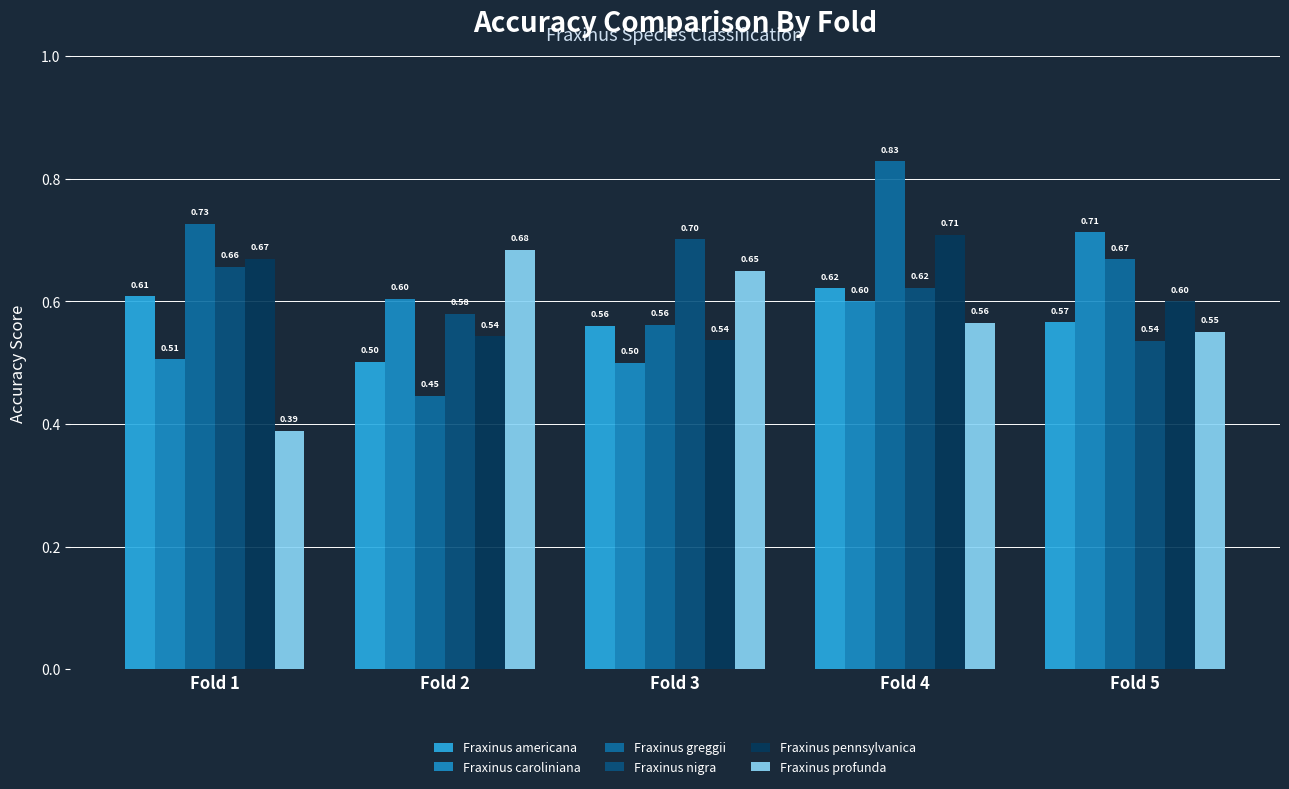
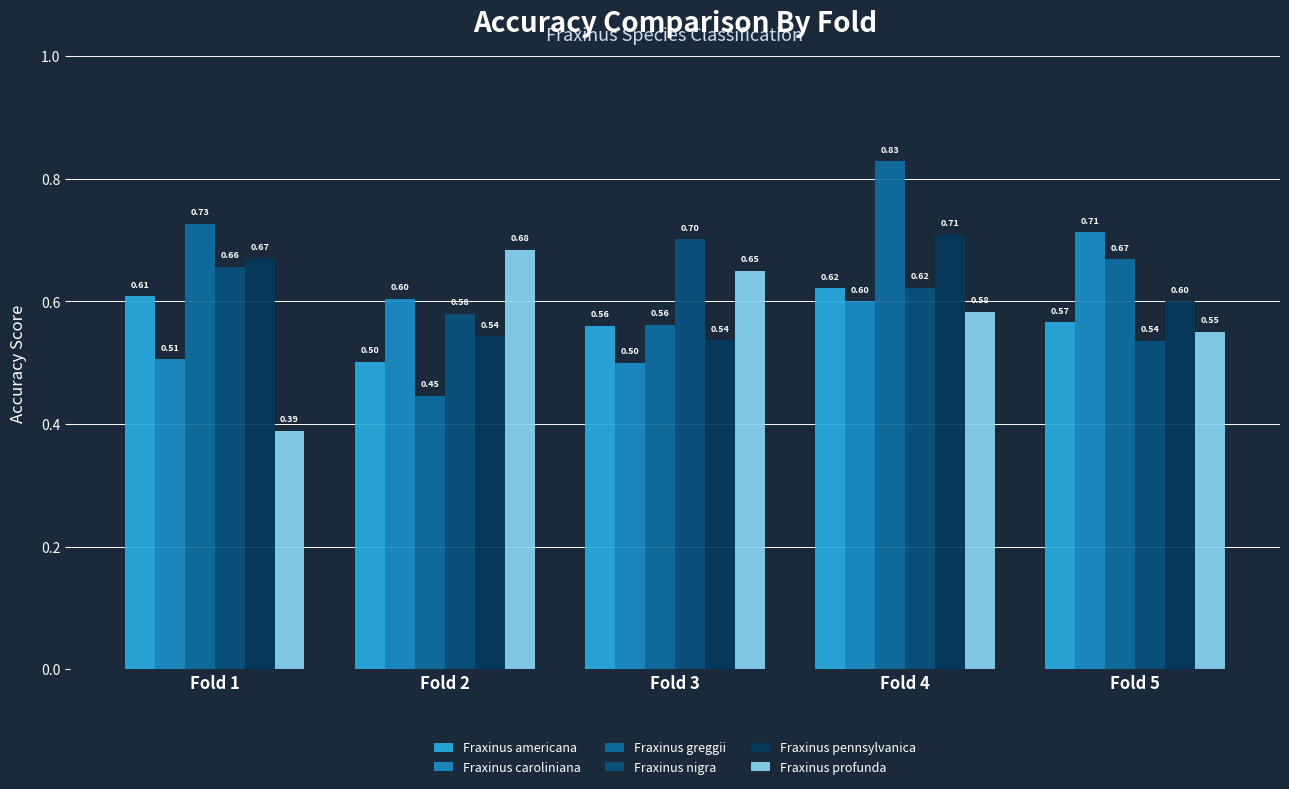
Fraxinus profunda, Fold 4: 0.56 -> 0.58
